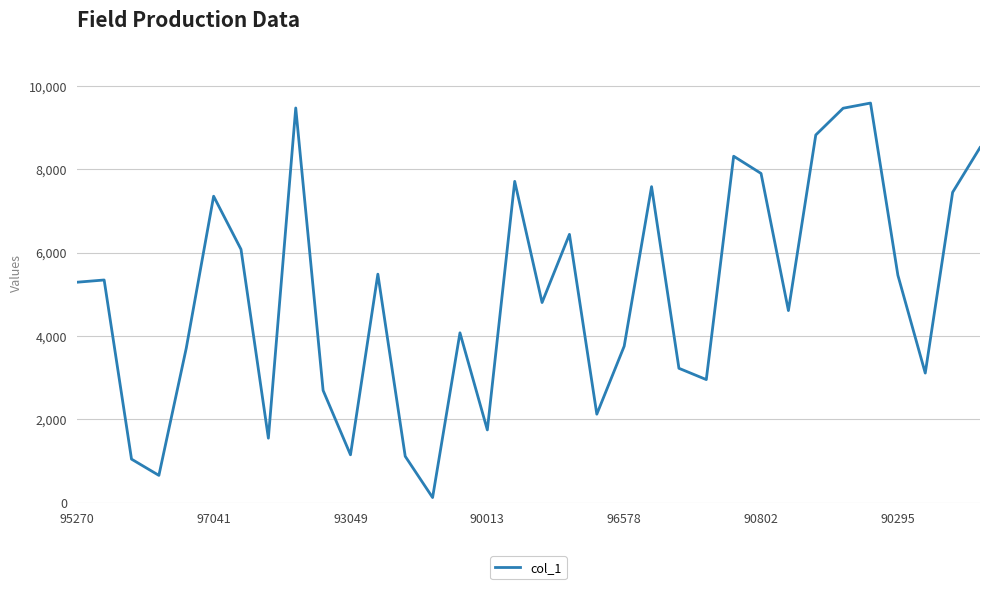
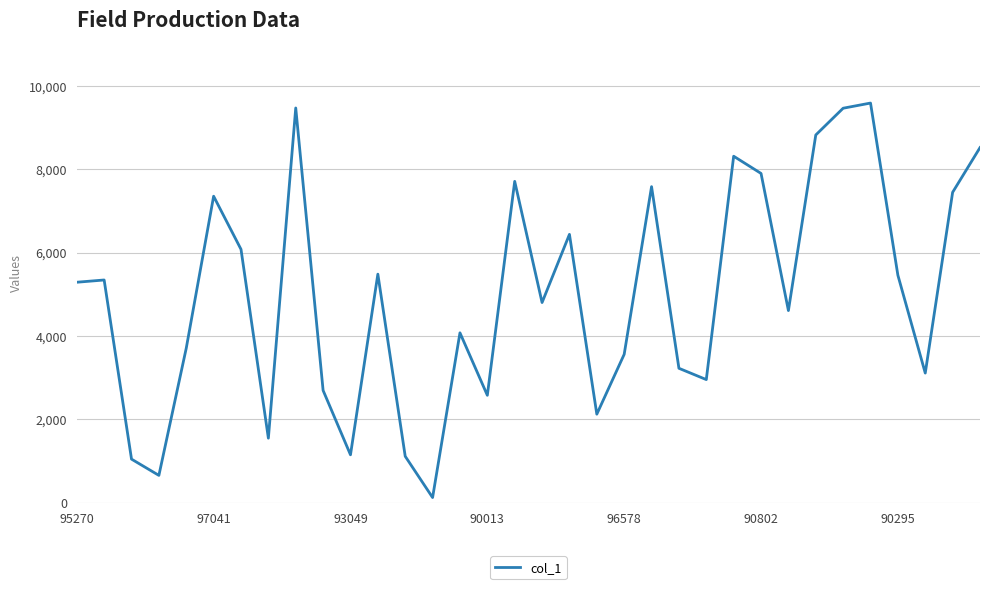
90013: 1,700 -> 2,600
96578: 3,800 -> 3,600
